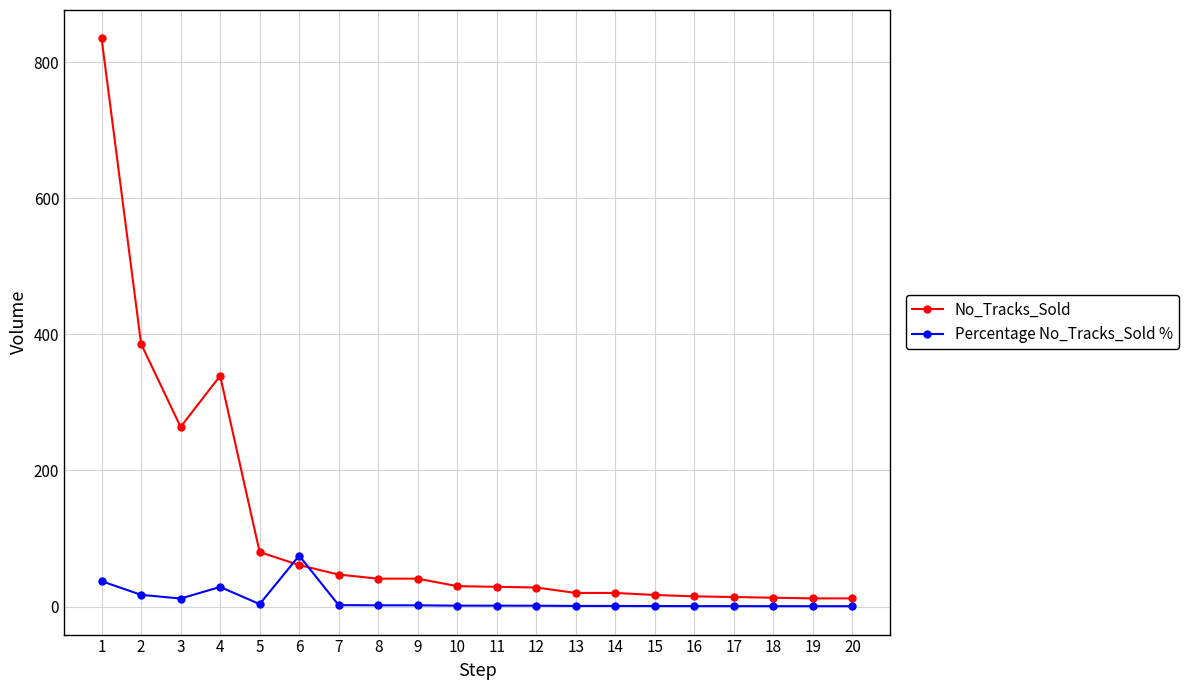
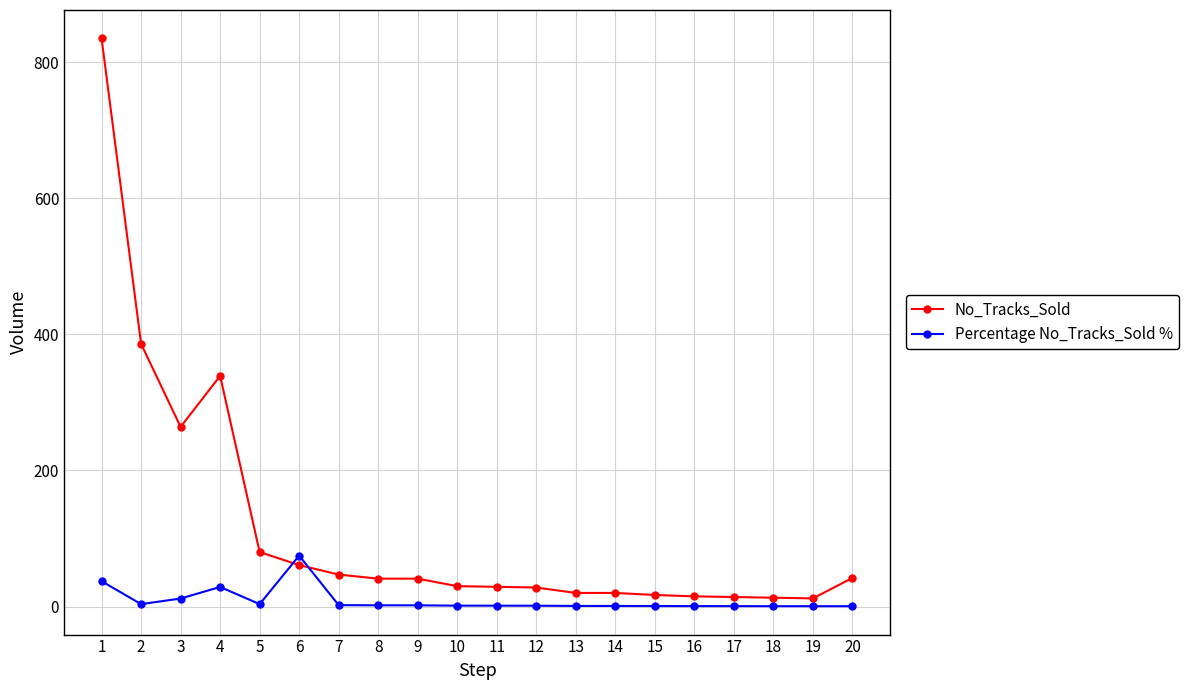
Percentage No_Tracks_Sold %, 2: 20 -> 0
No_Tracks_Sold, 20: 10 -> 40
